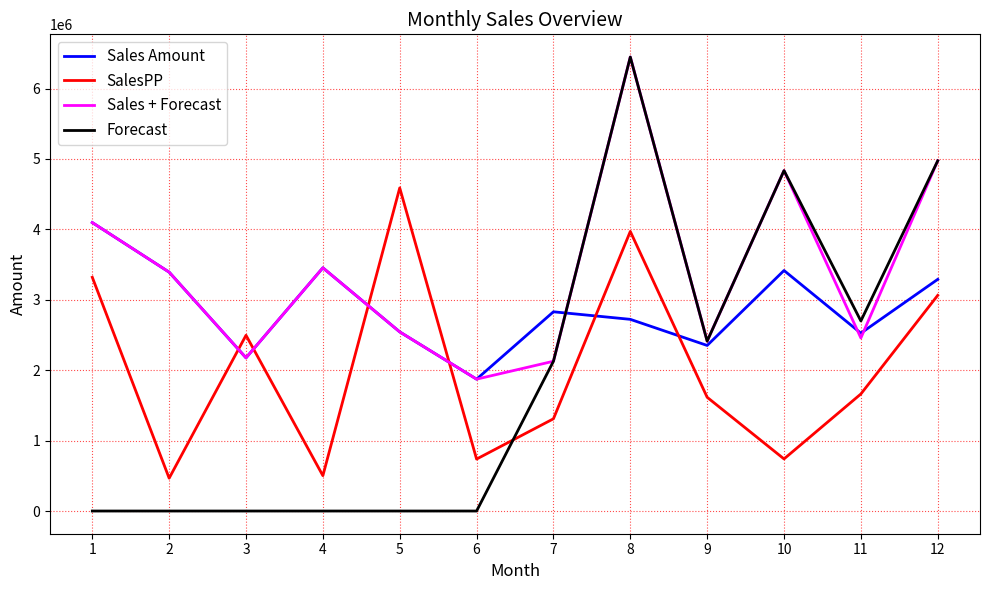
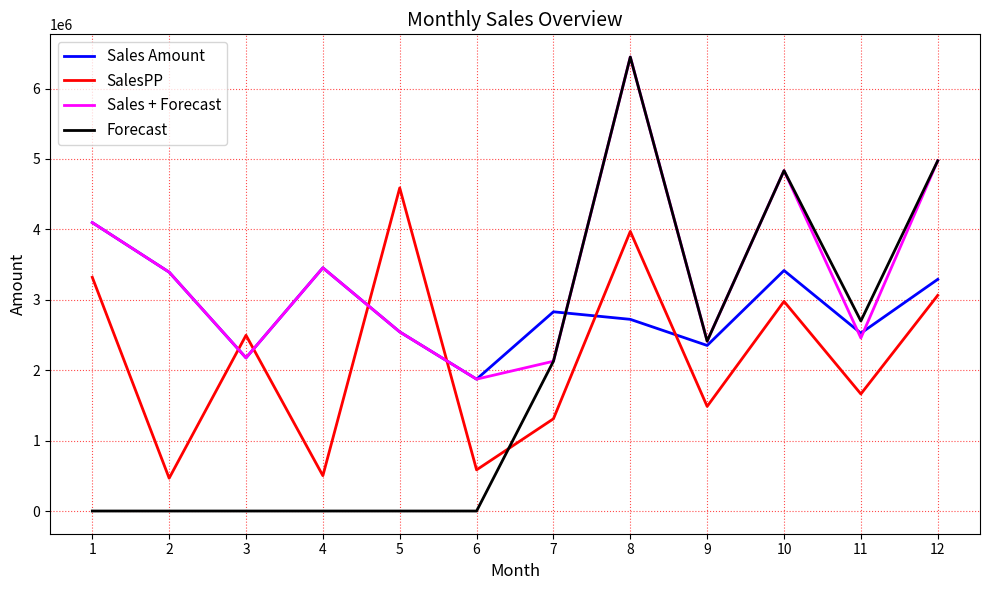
SalesPP, 6: 700000 -> 600000
SalesPP, 9: 1600000 -> 1500000
SalesPP, 10: 700000 -> 3000000
